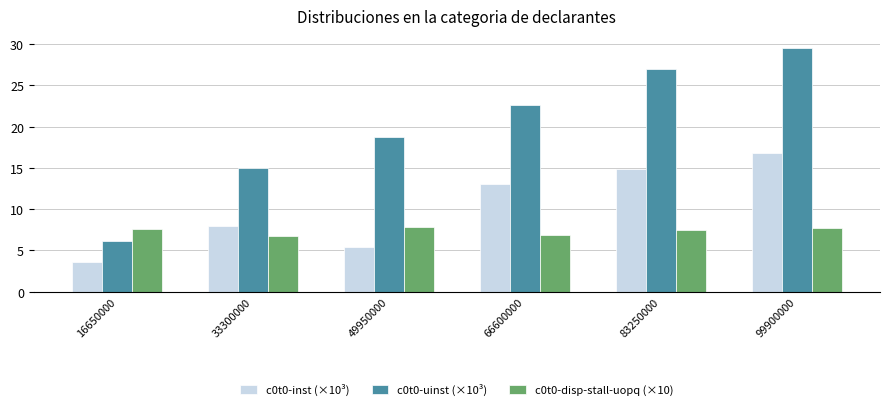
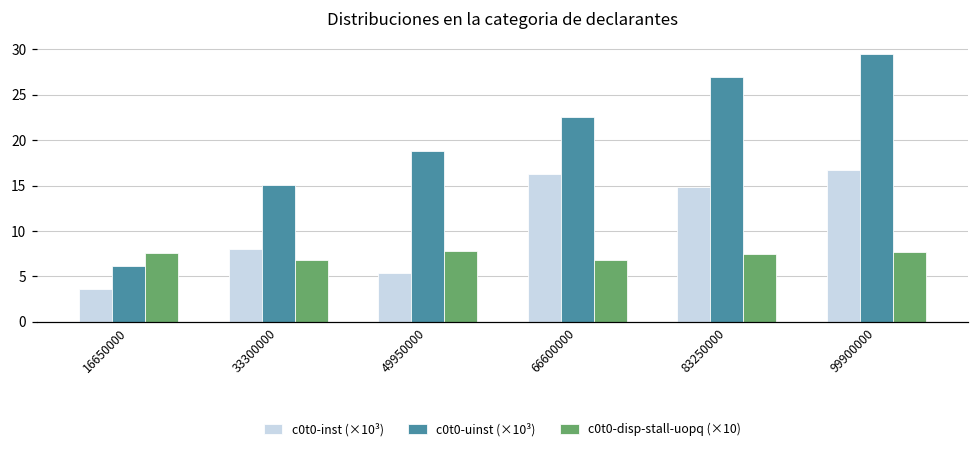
c0t0-inst (×10³), 66600000: 13 -> 16
